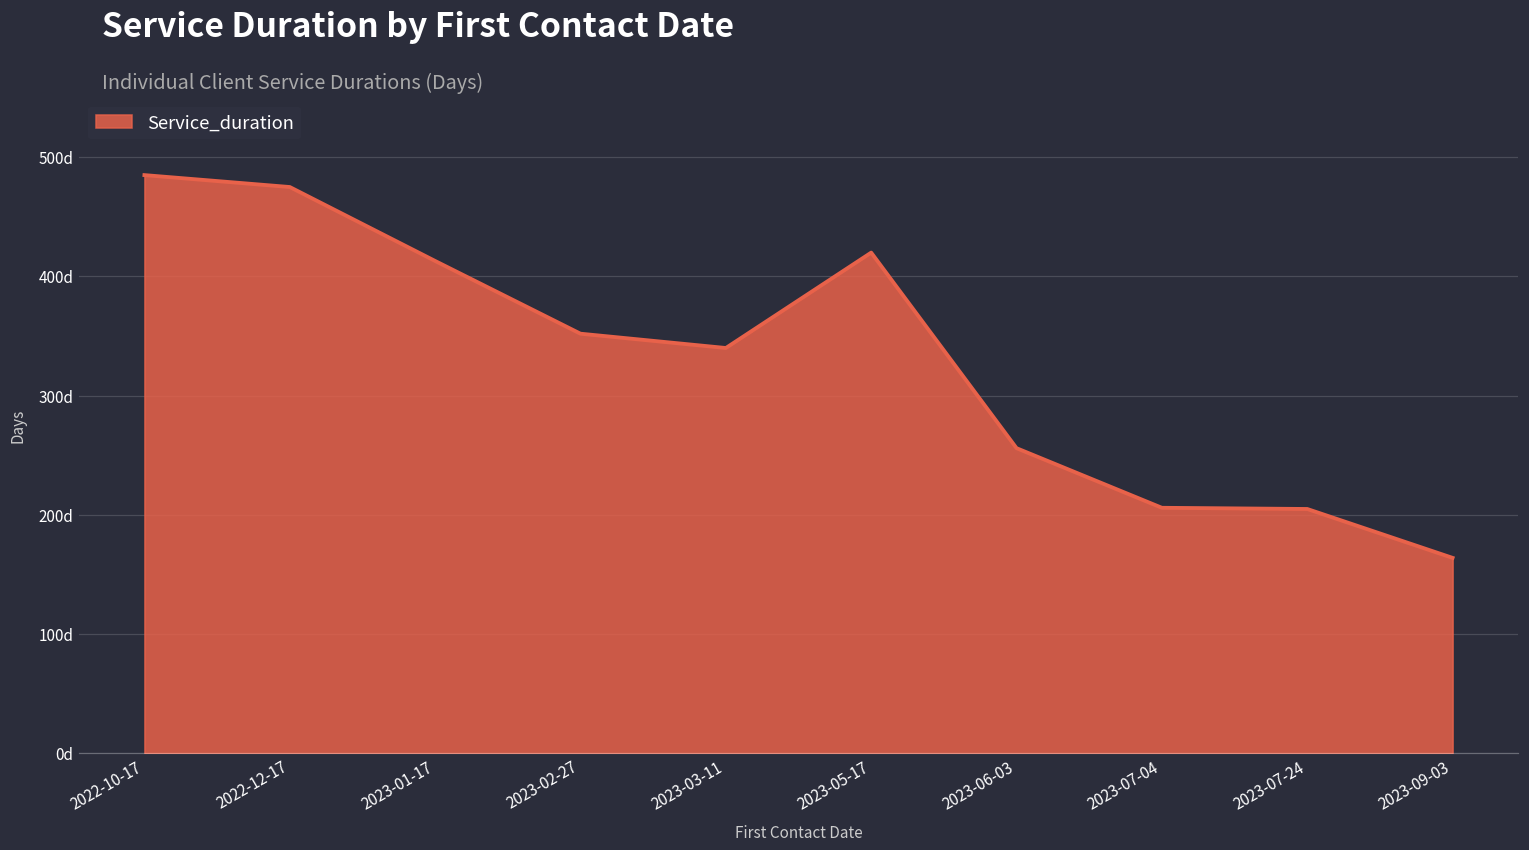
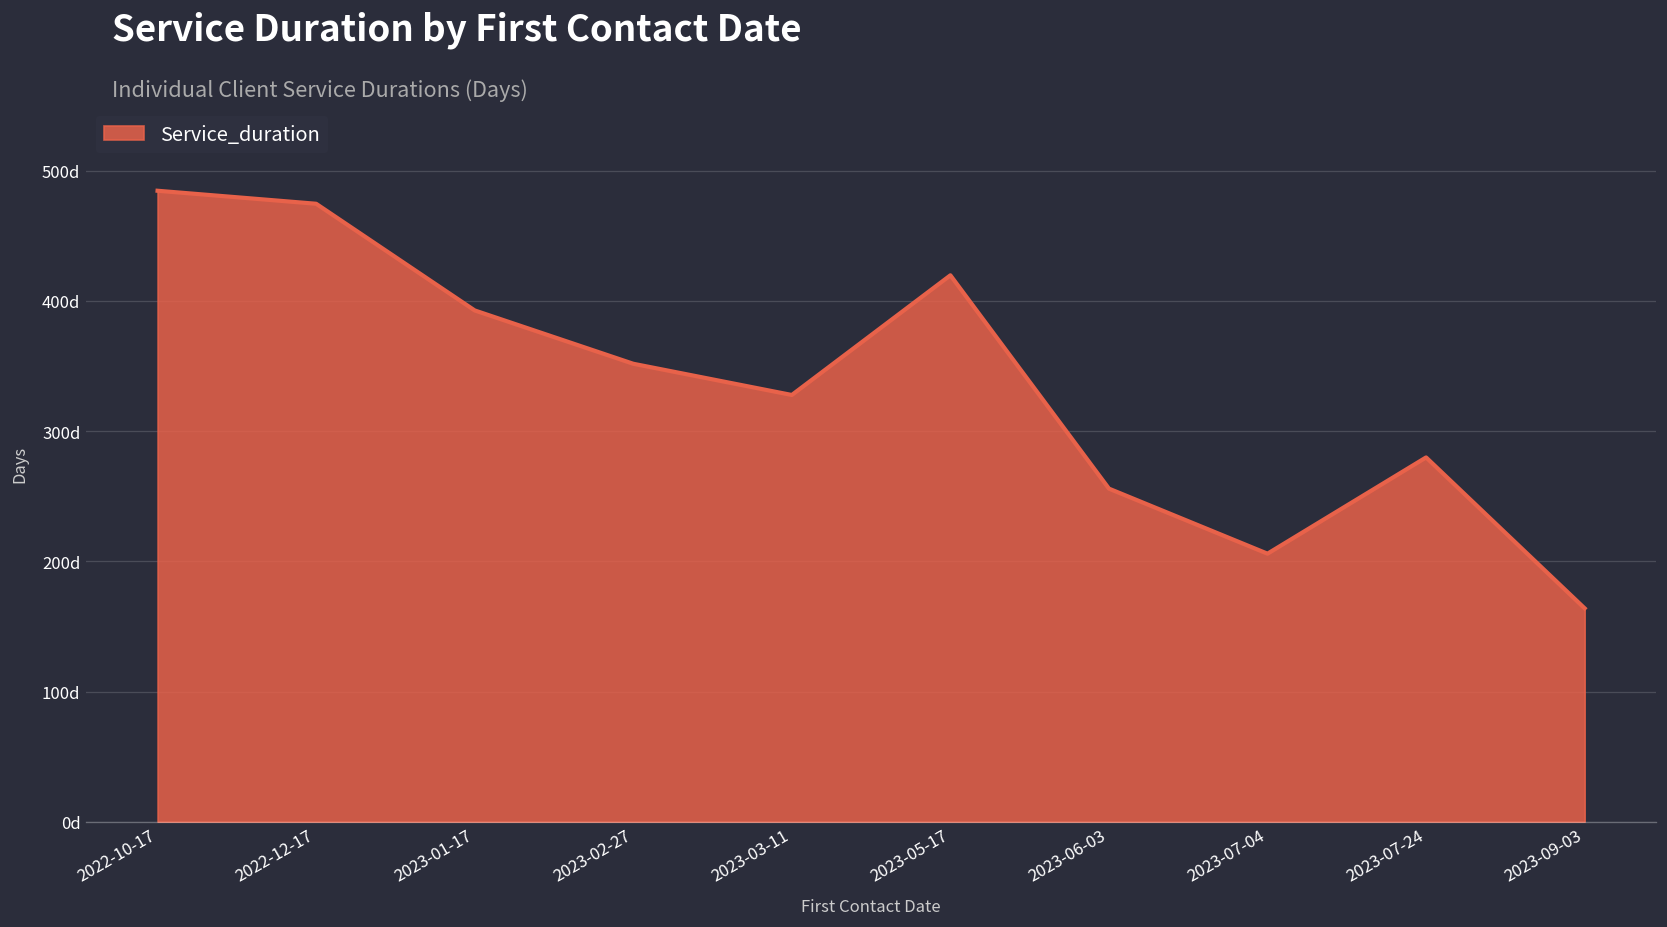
2023-01-17: 413d -> 393d
2023-03-11: 340d -> 328d
2023-07-24: 205d -> 280d
